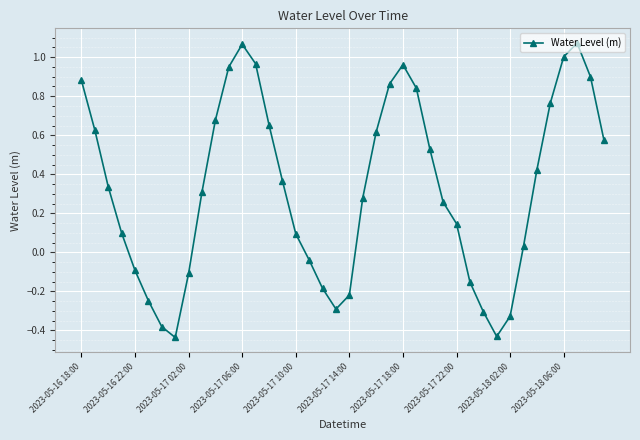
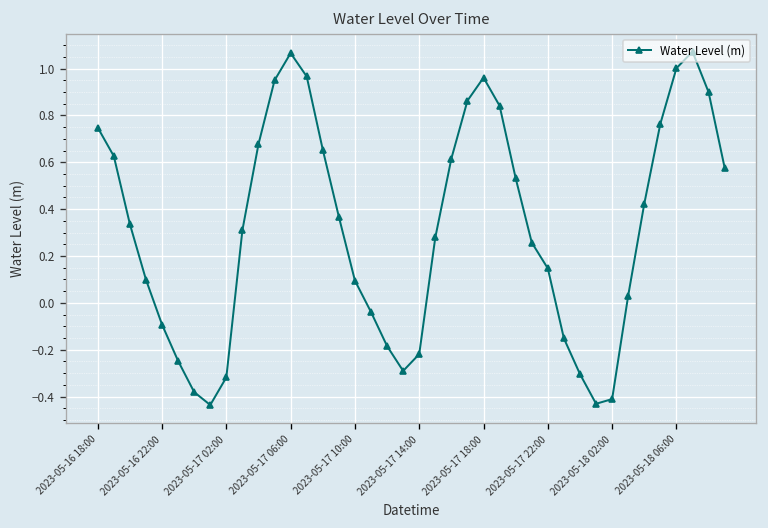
2023-05-16 18:00: 0.88 -> 0.75
2023-05-17 02:00: -0.11 -> -0.32
2023-05-18 02:00: -0.33 -> -0.41
